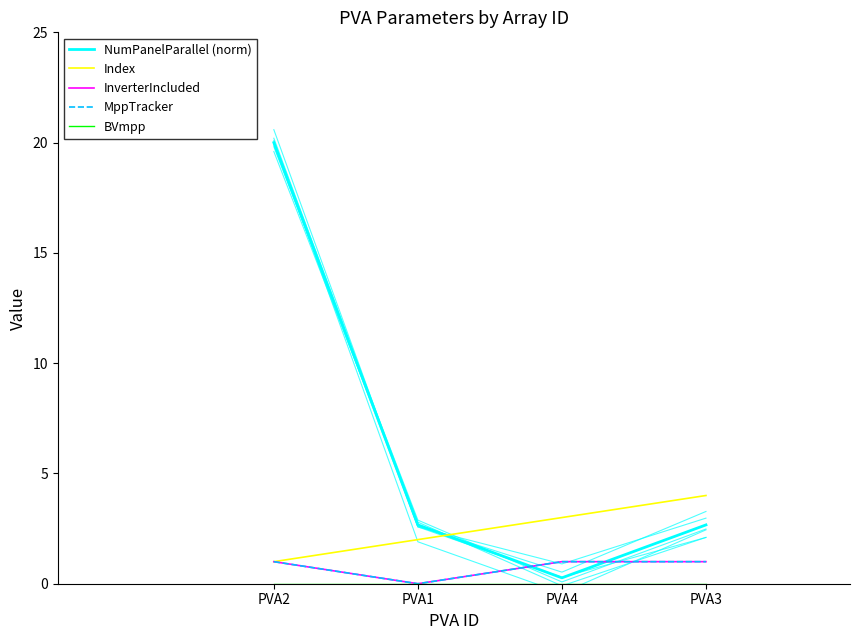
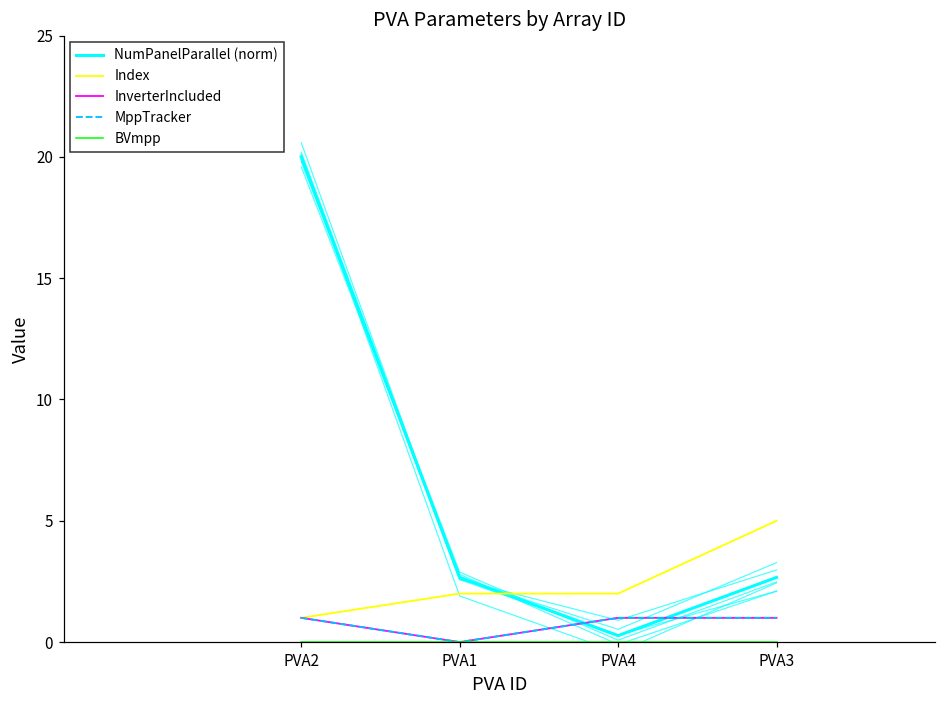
Index, PVA4: 3 -> 2
Index, PVA3: 4 -> 5
